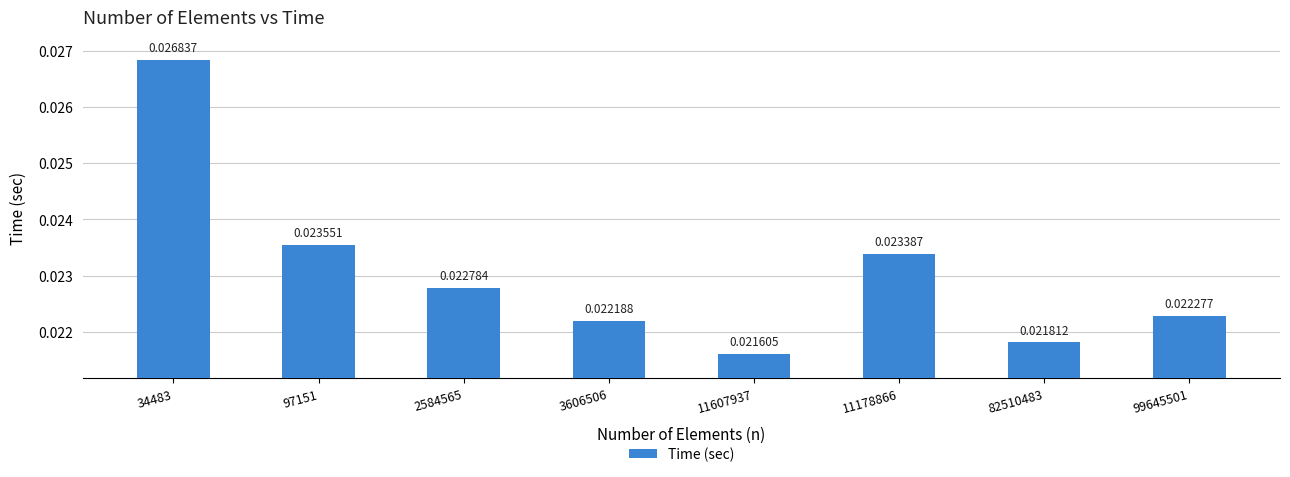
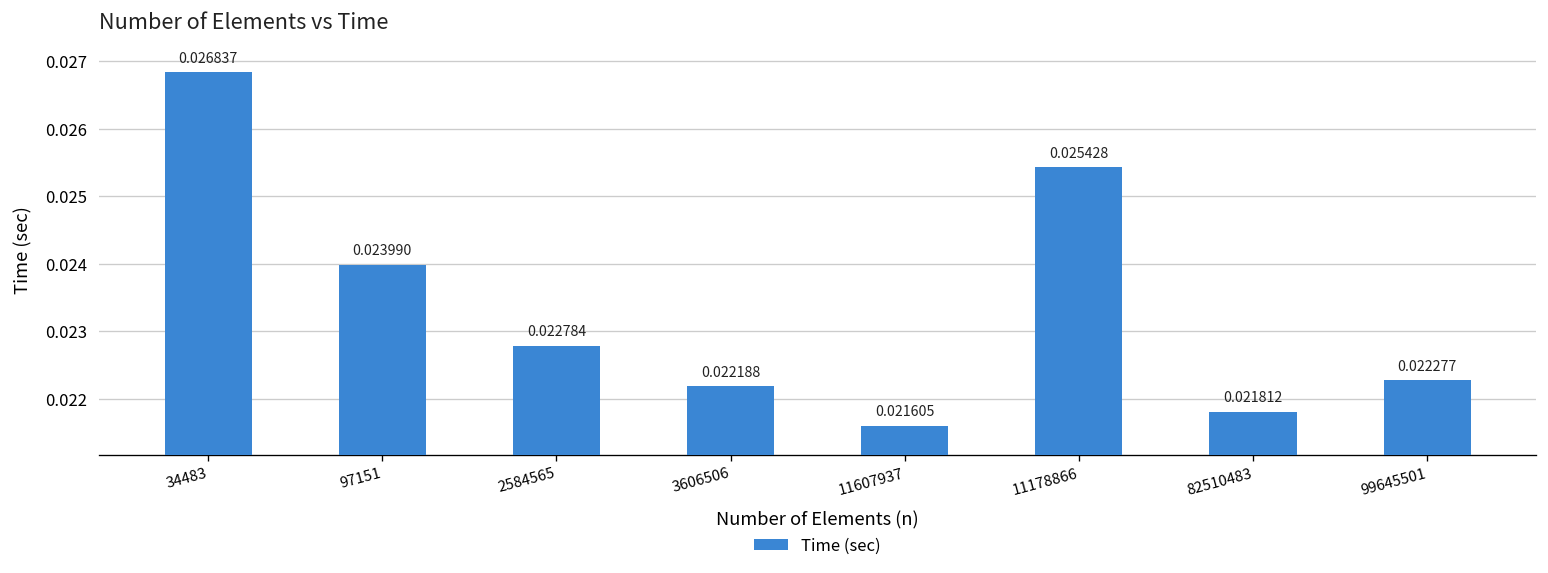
97151: 0.023551 -> 0.023990
11178866: 0.023387 -> 0.025428
